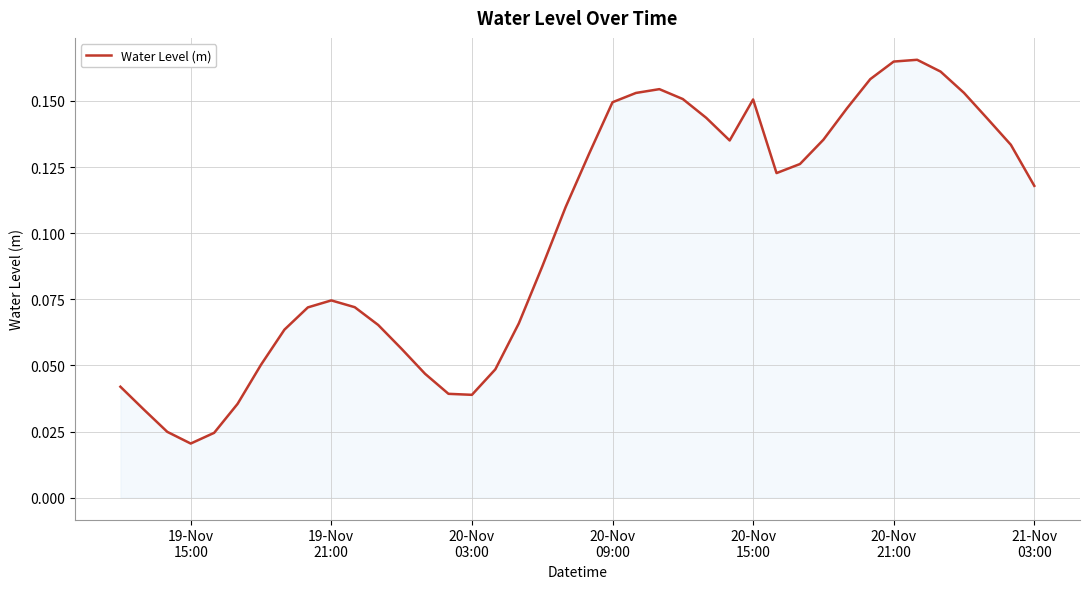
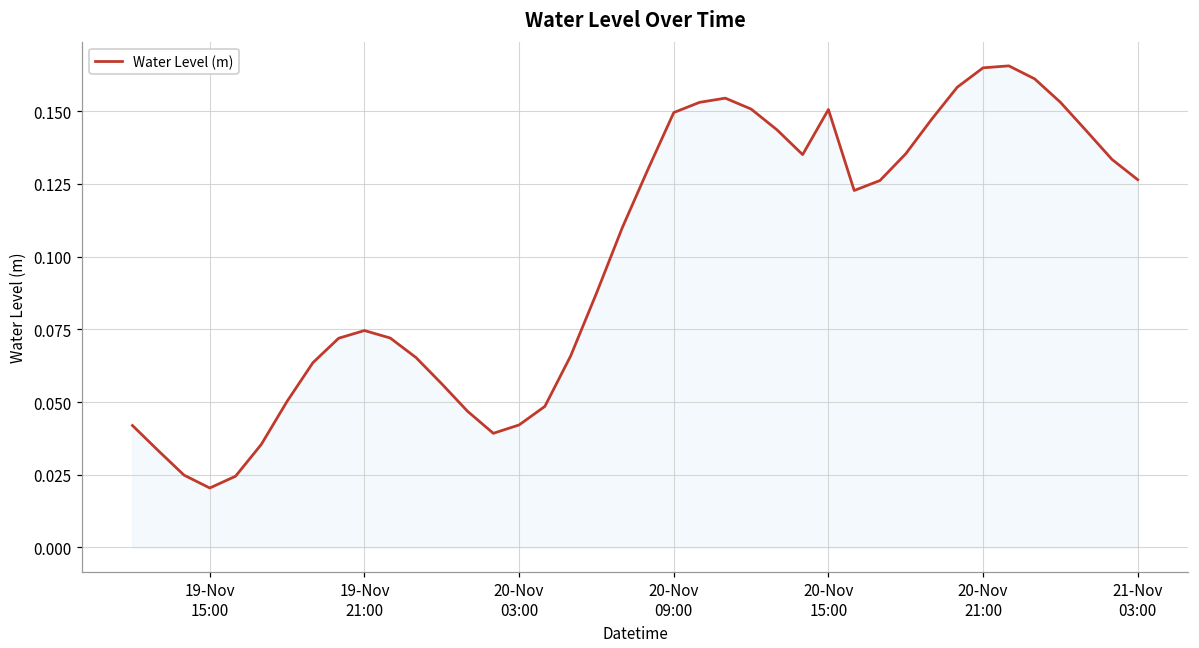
20-Nov 03:00: 0.039 -> 0.042
21-Nov 03:00: 0.118 -> 0.126
